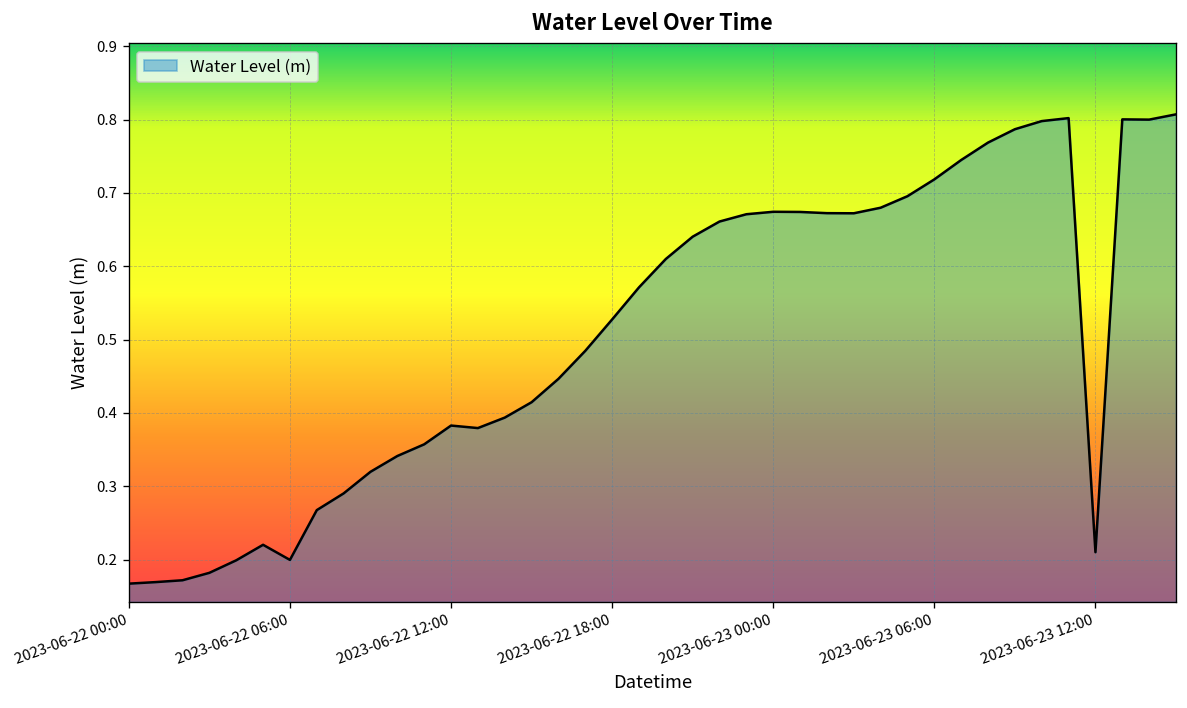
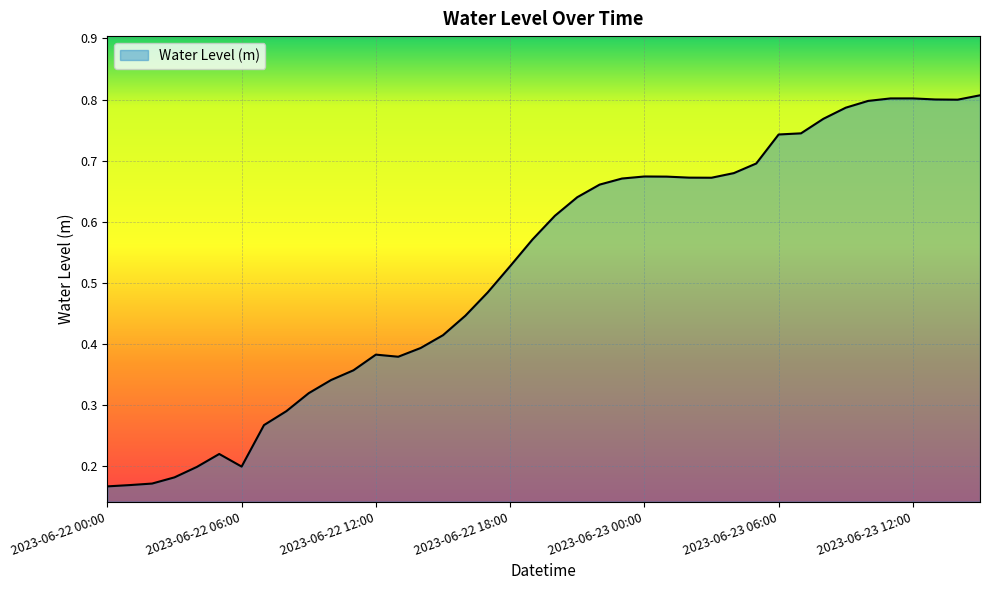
2023-06-23 06:00: 0.72 -> 0.74
2023-06-23 12:00: 0.21 -> 0.80
